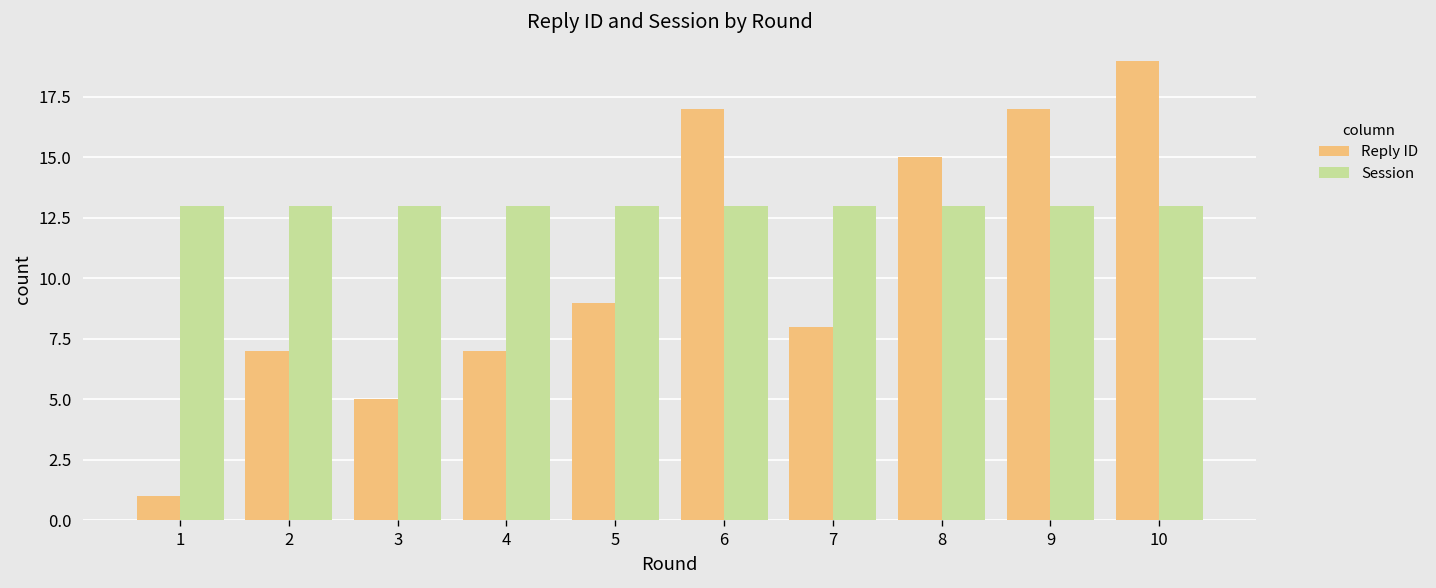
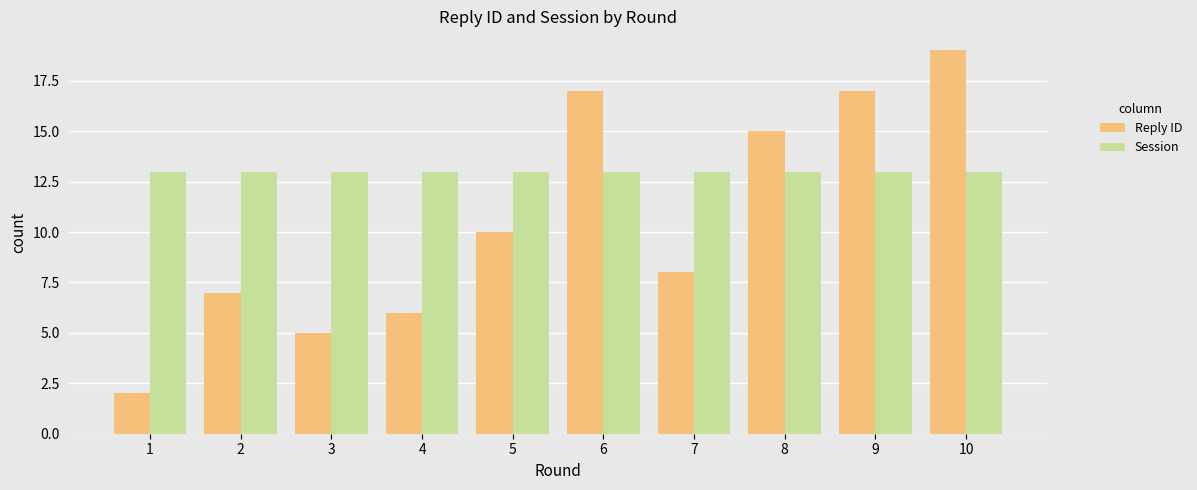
Reply ID, 1: 1 -> 2
Reply ID, 4: 7 -> 6
Reply ID, 5: 9 -> 10
